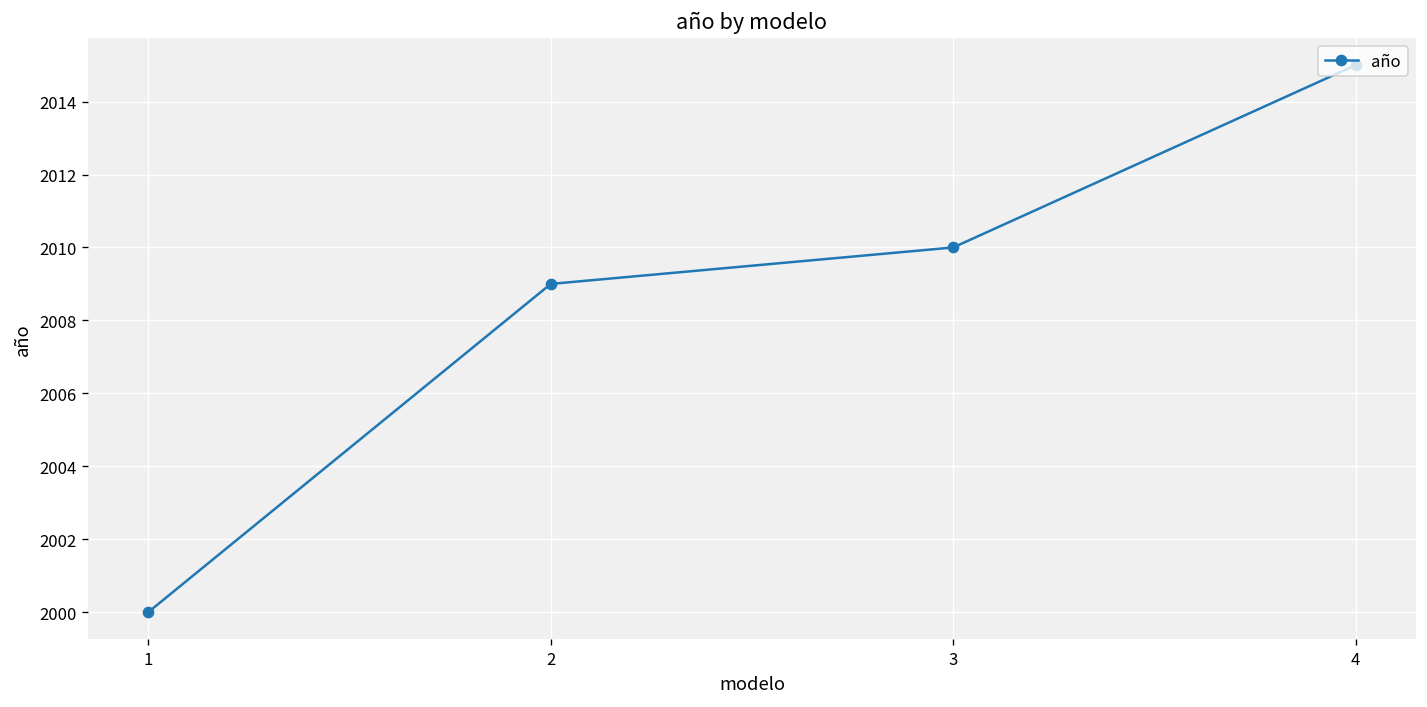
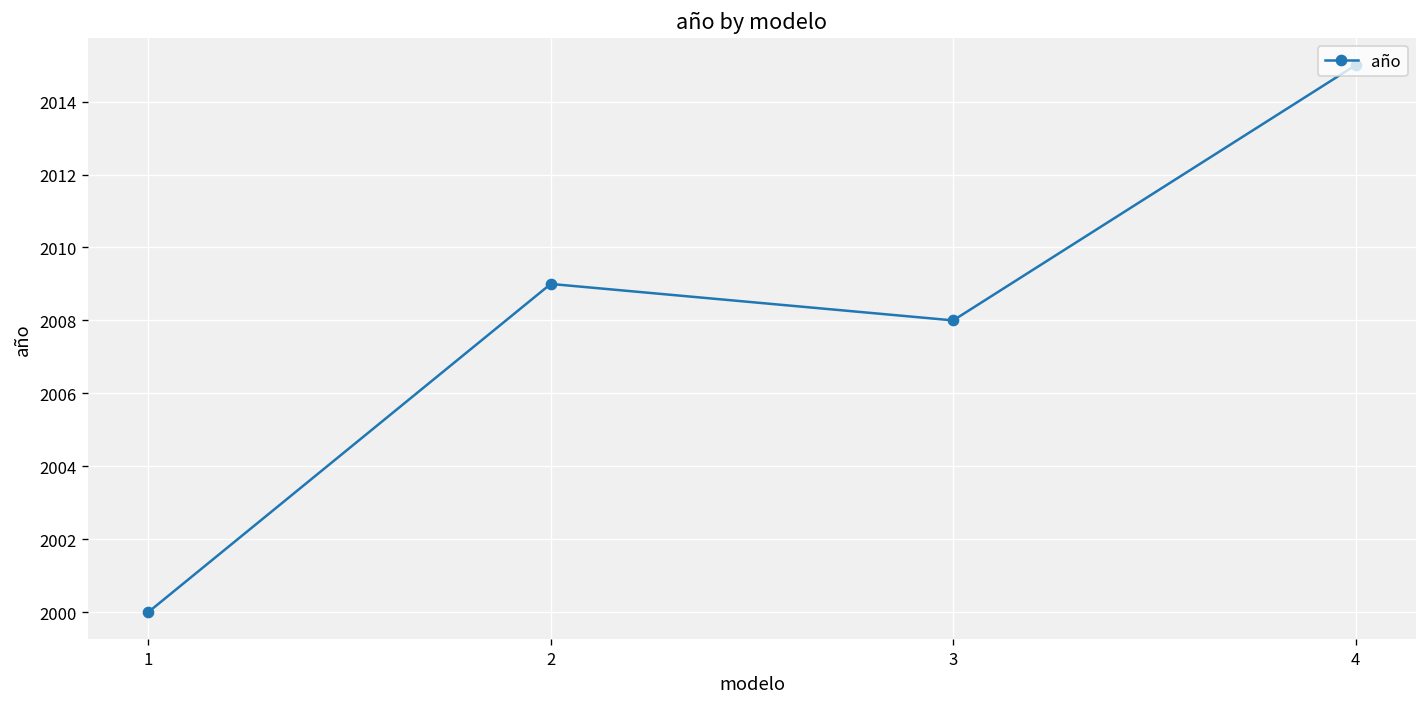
3: 2010 -> 2008
